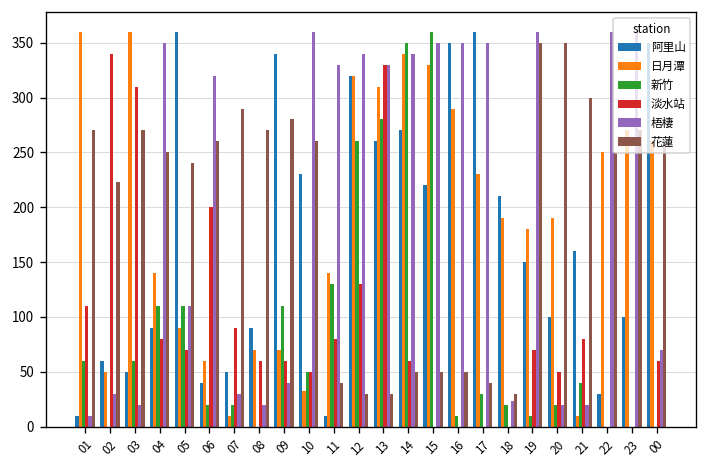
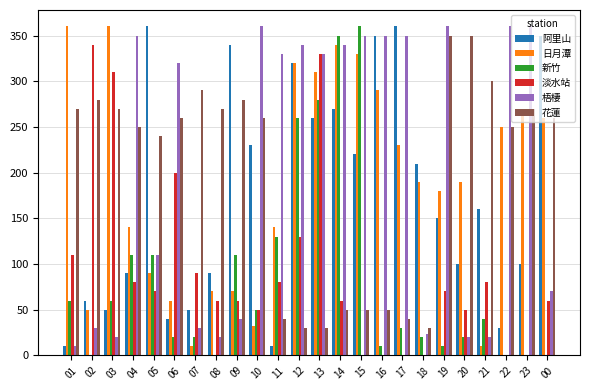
花蓮, 02: 220 -> 280
